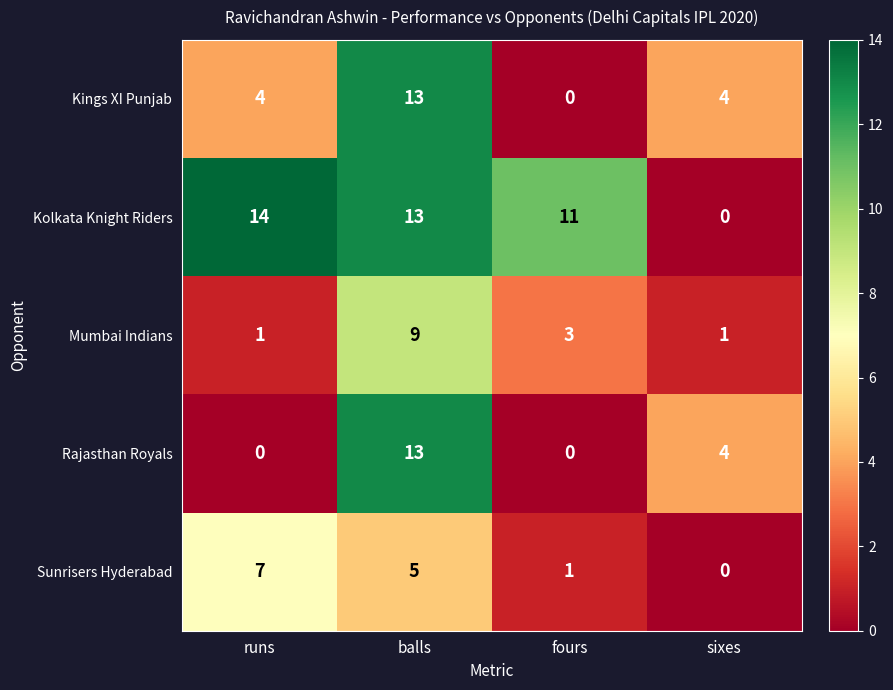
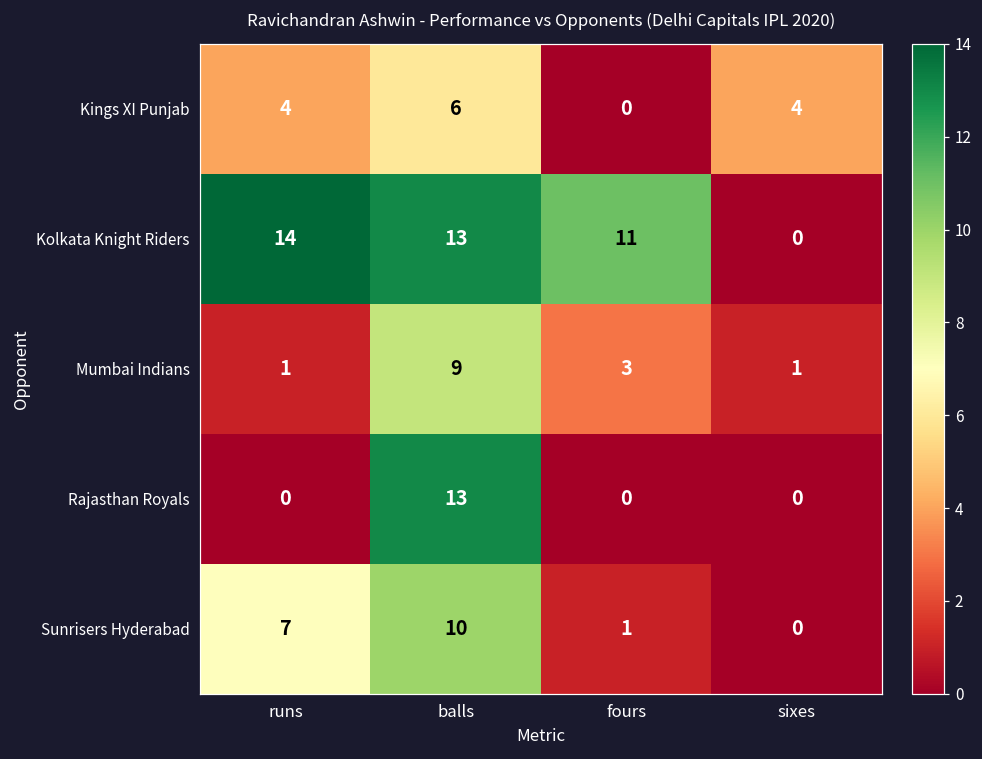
Kings XI Punjab, balls: 13 -> 6
Rajasthan Royals, sixes: 4 -> 0
Sunrisers Hyderabad, balls: 5 -> 10
